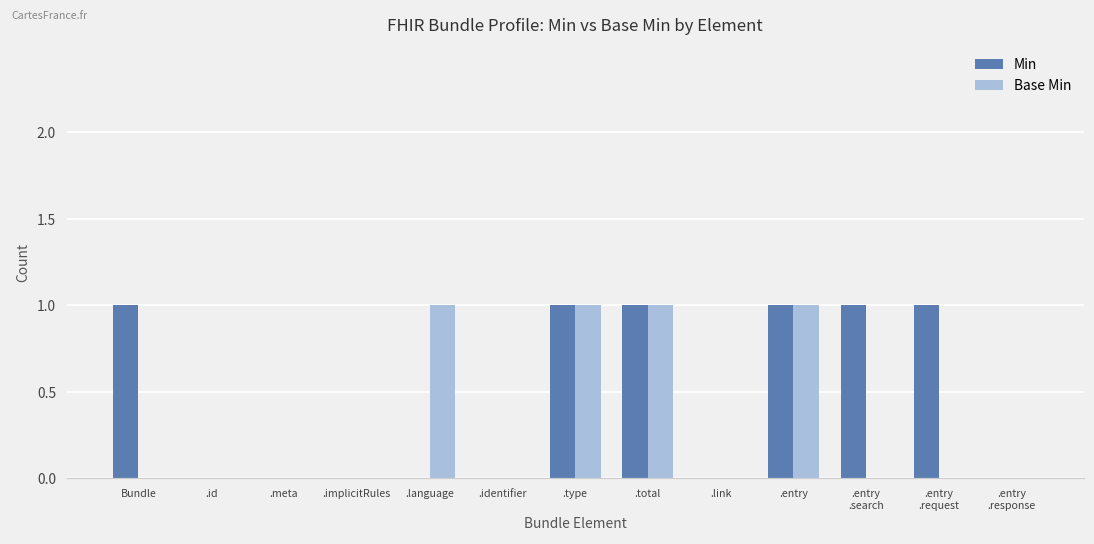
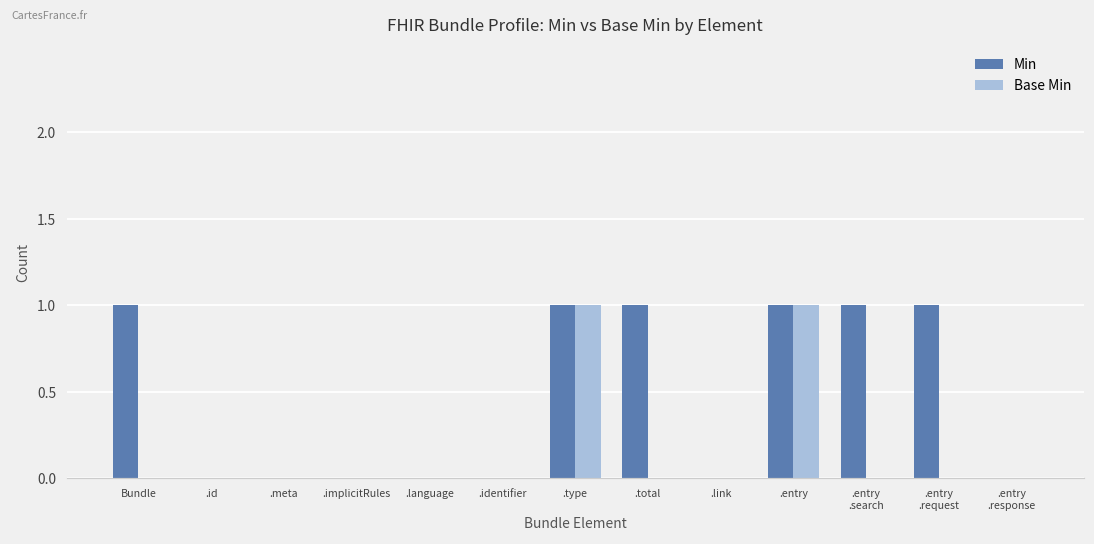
Base Min, .language: 1 -> 0
Base Min, .total: 1 -> 0
